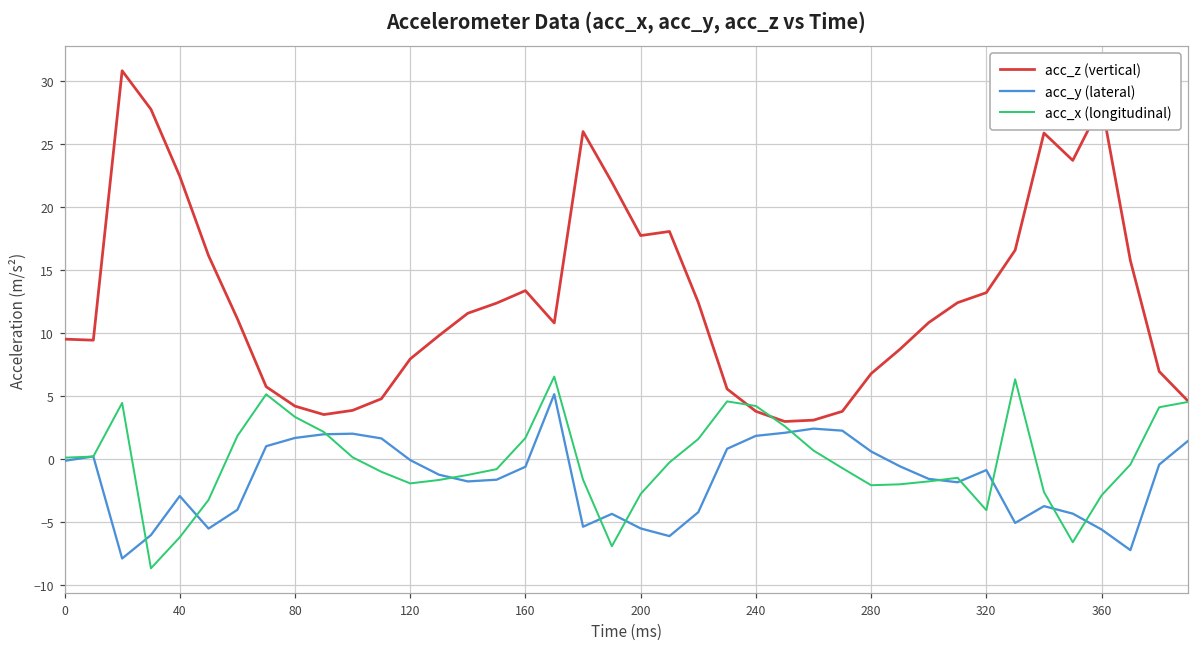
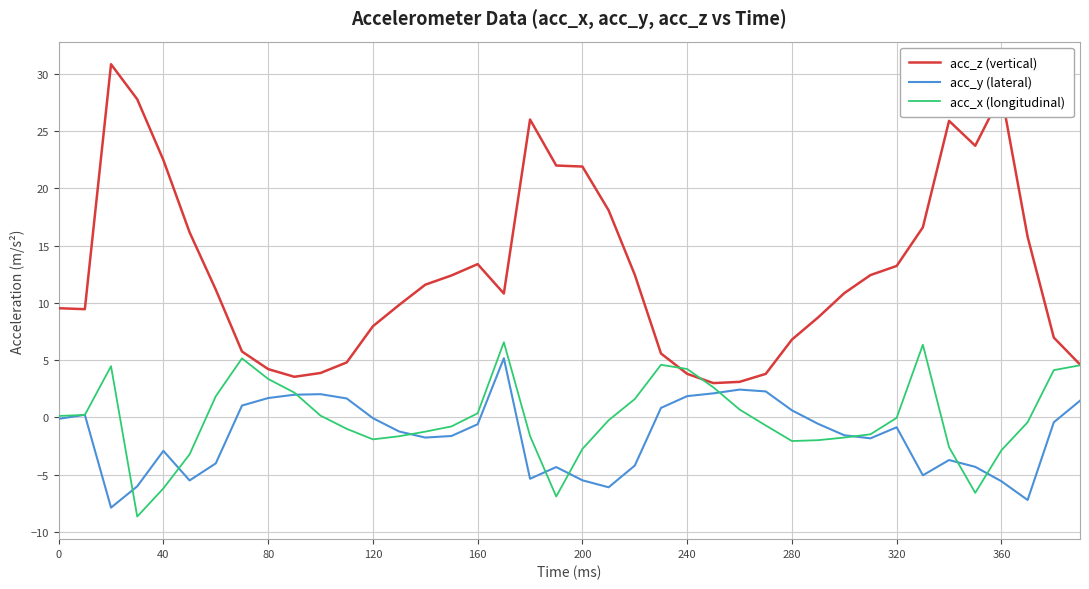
acc_x (longitudinal), 160: 1.7 -> 0.4
acc_z (vertical), 200: 17.7 -> 21.9
acc_x (longitudinal), 320: -4.1 -> 0.0
